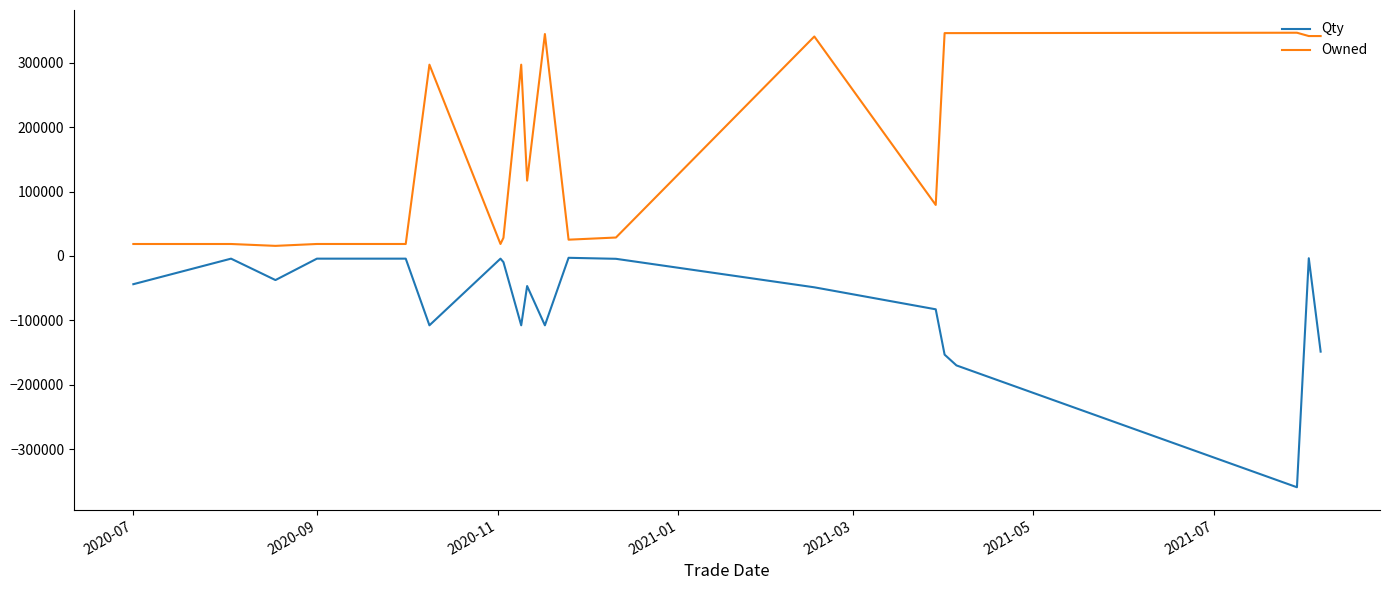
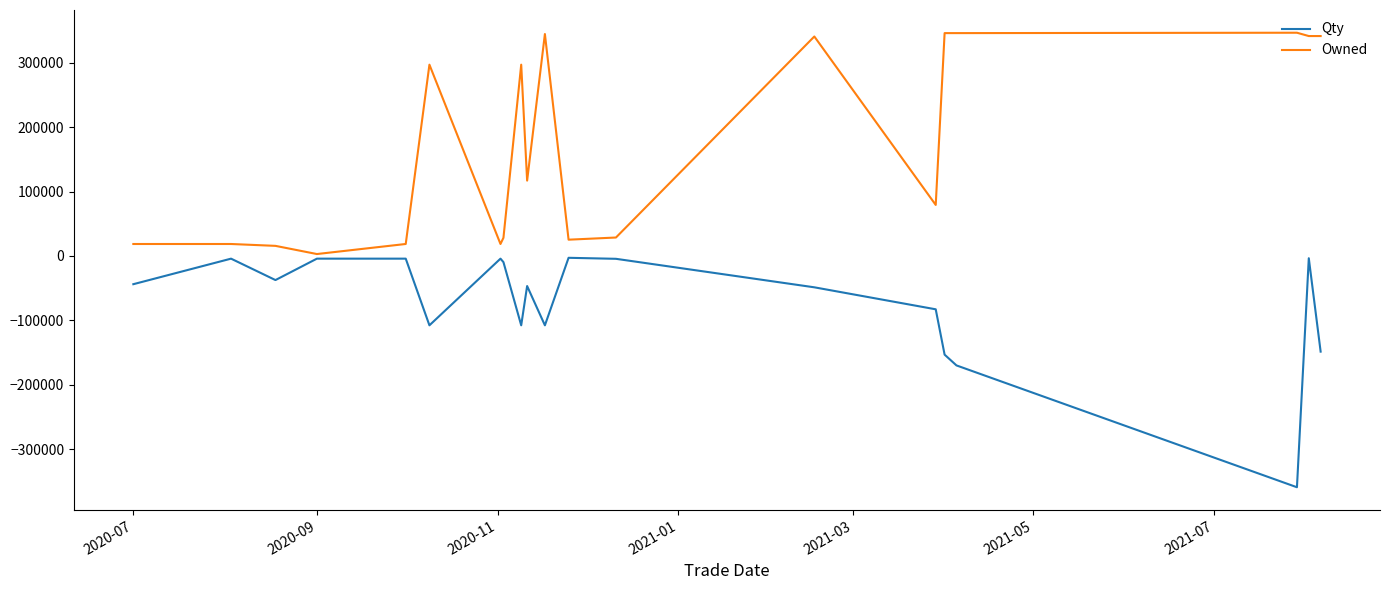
Owned, 2020-09: 20000 -> 0
